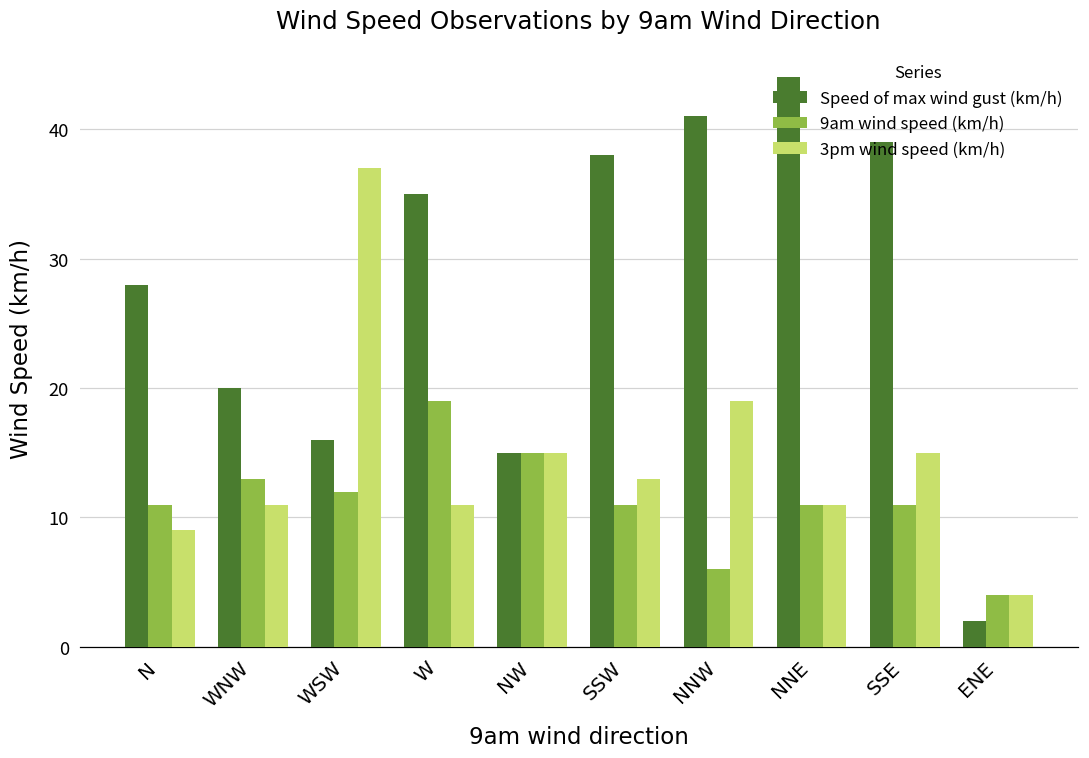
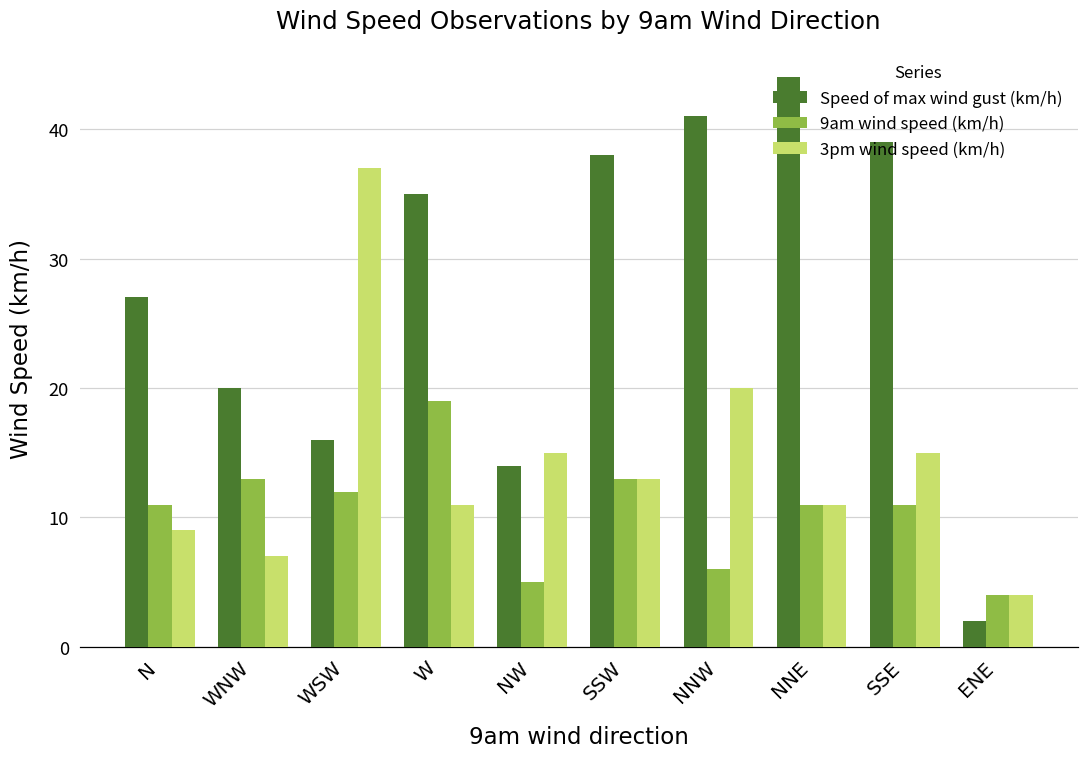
Speed of max wind gust (km/h), N: 28 -> 27
3pm wind speed (km/h), WNW: 11 -> 7
Speed of max wind gust (km/h), NW: 15 -> 14
9am wind speed (km/h), NW: 15 -> 5
9am wind speed (km/h), SSW: 11 -> 13
3pm wind speed (km/h), NNW: 19 -> 20
